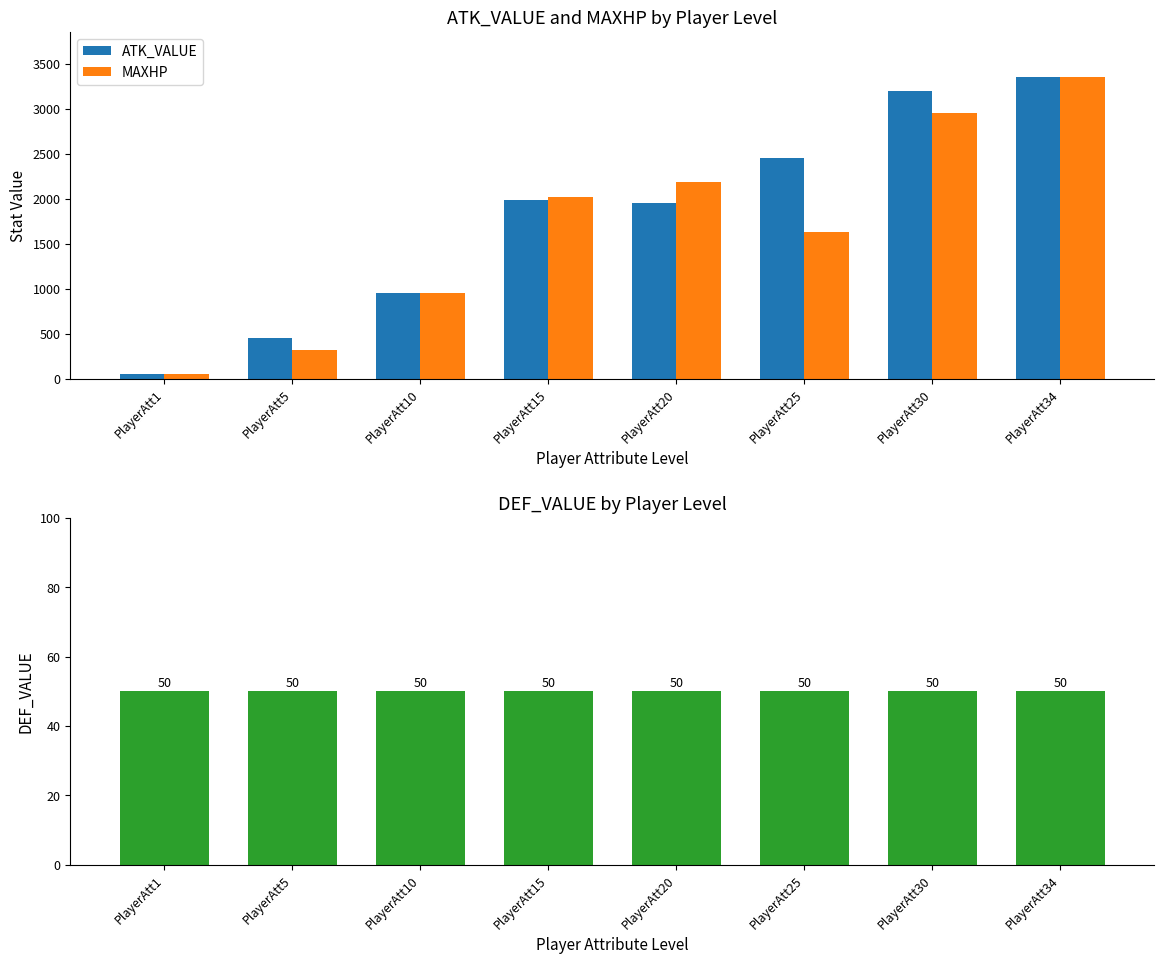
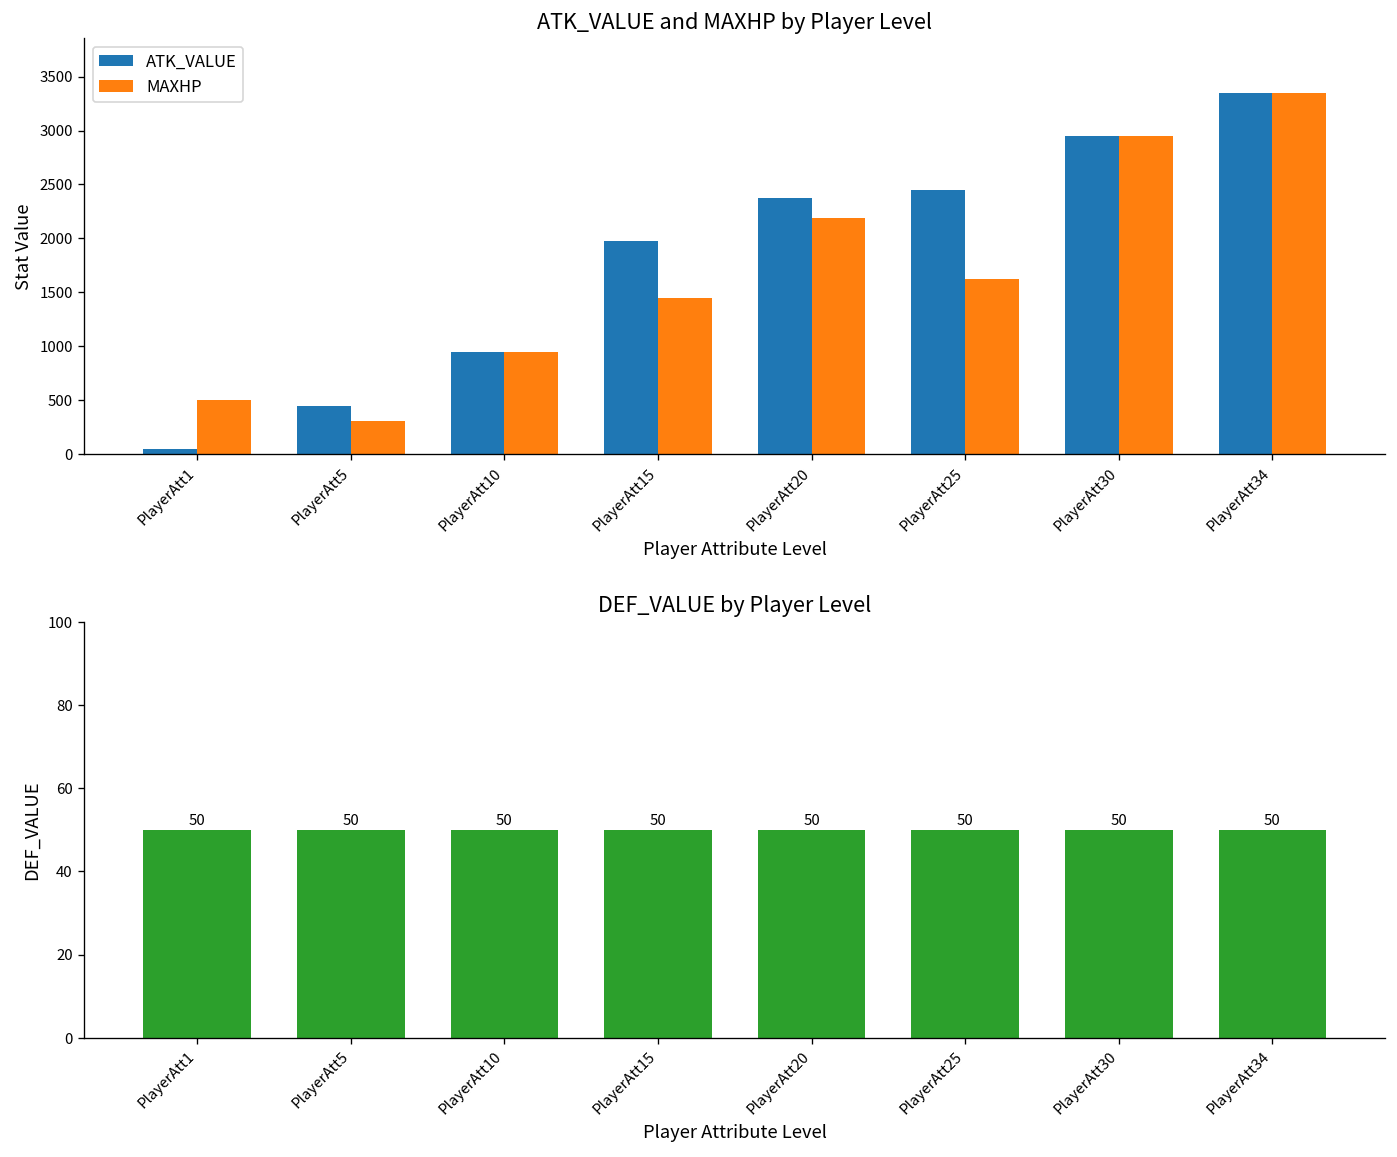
ATK_VALUE and MAXHP by Player Level, MAXHP, PlayerAtt1: 100 -> 500
ATK_VALUE and MAXHP by Player Level, MAXHP, PlayerAtt15: 2000 -> 1500
ATK_VALUE and MAXHP by Player Level, ATK_VALUE, PlayerAtt20: 2000 -> 2400
ATK_VALUE and MAXHP by Player Level, ATK_VALUE, PlayerAtt30: 3200 -> 3000
